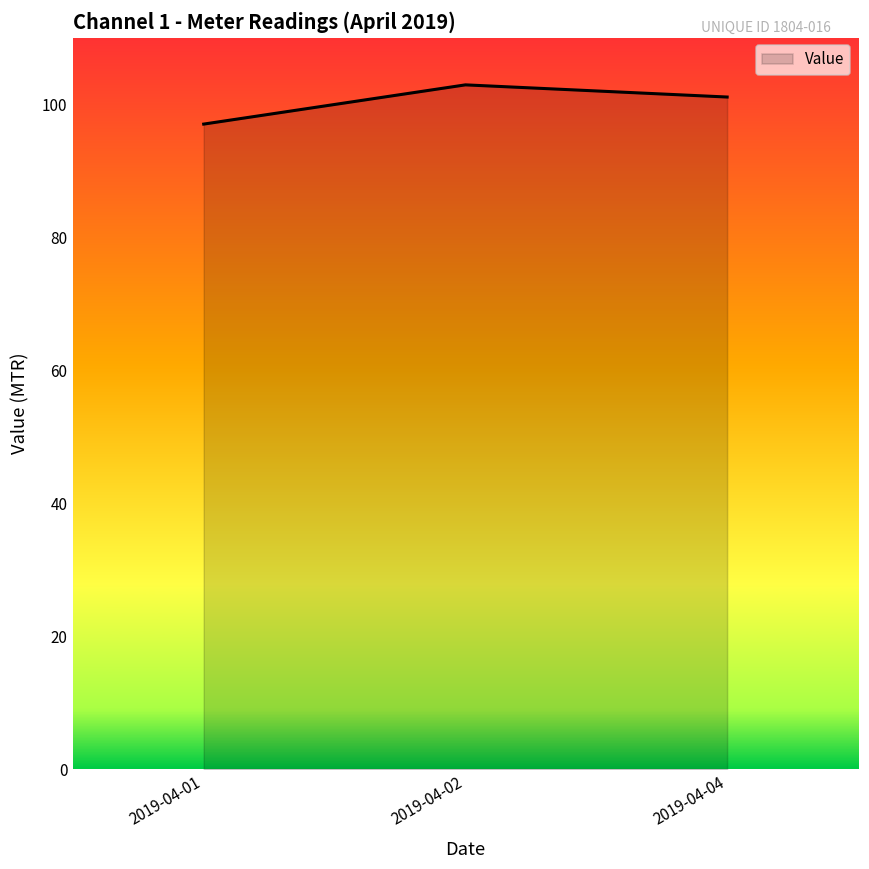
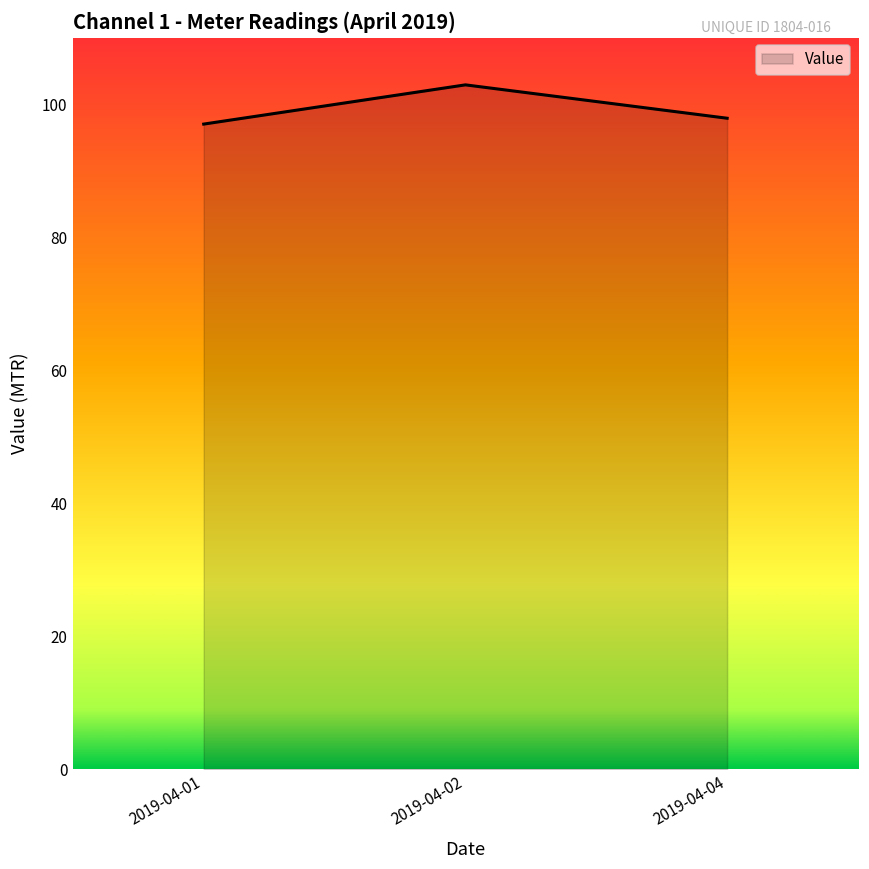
2019-04-04: 101 -> 98
